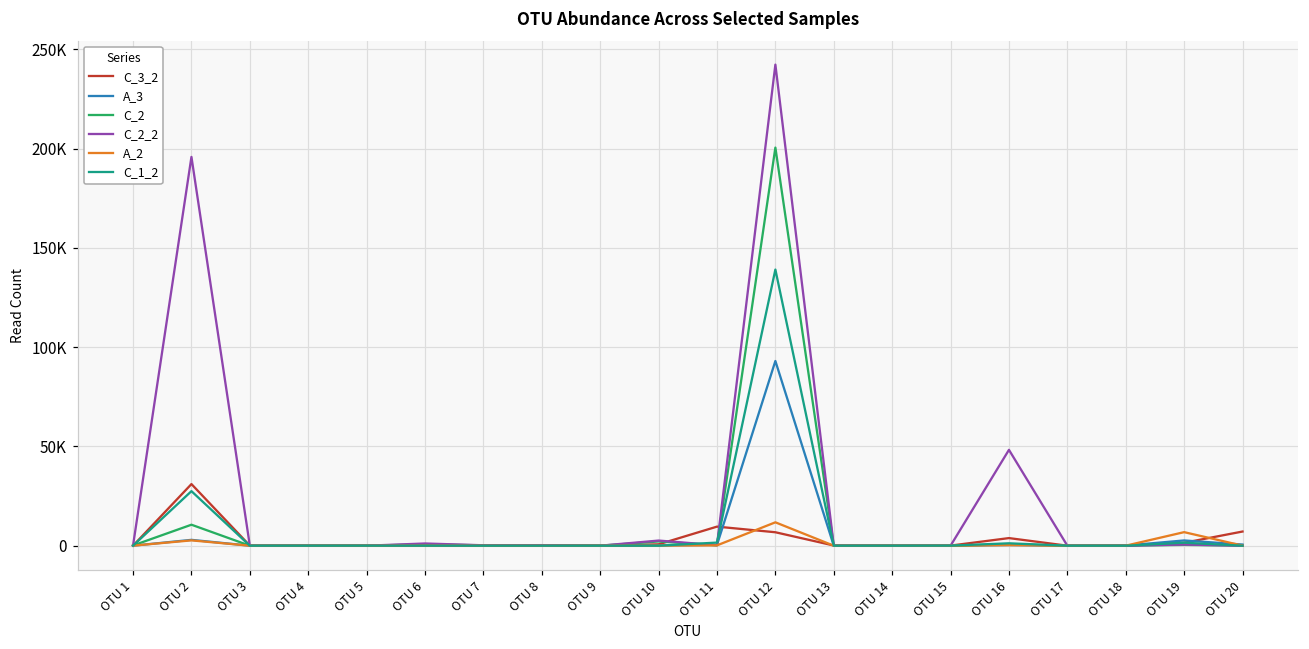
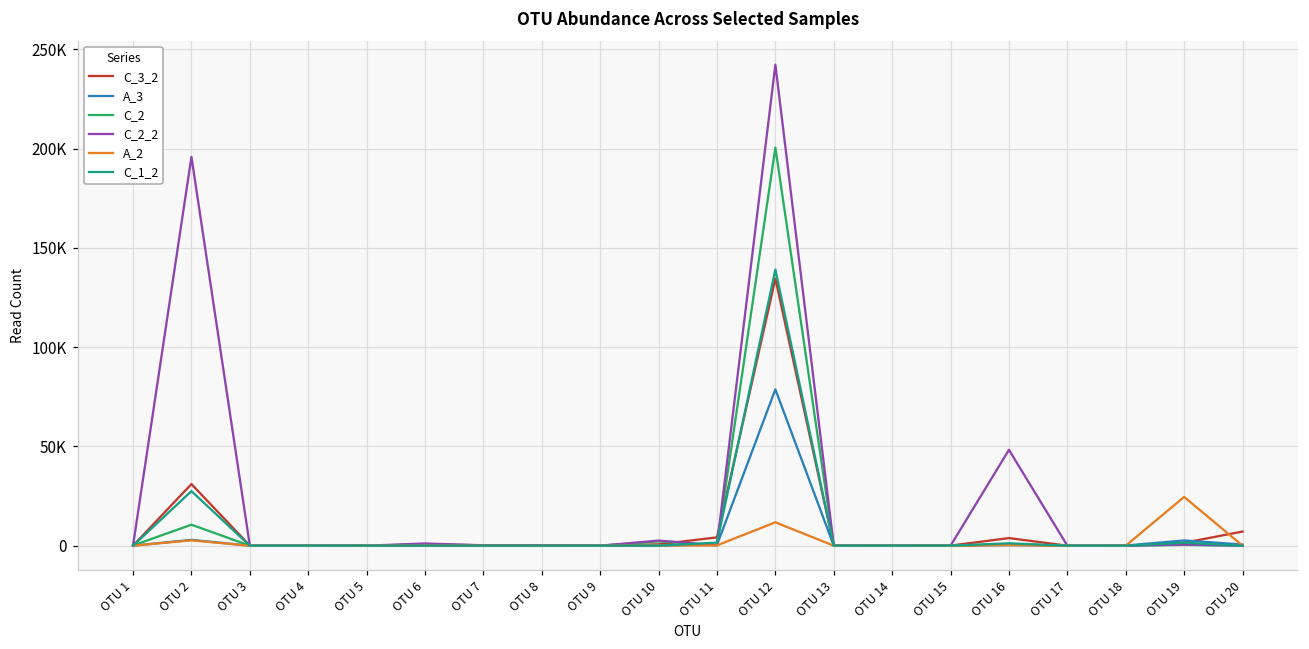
C_3_2, OTU 11: 10000 -> 4000
C_3_2, OTU 12: 7000 -> 134000
A_3, OTU 12: 93000 -> 79000
A_2, OTU 19: 7000 -> 25000
